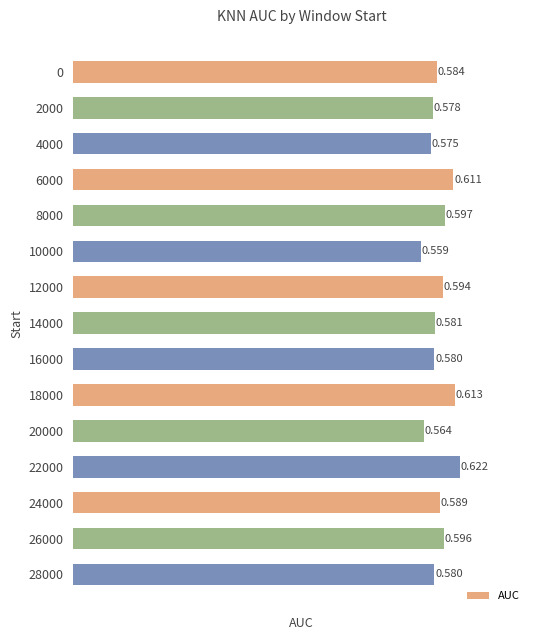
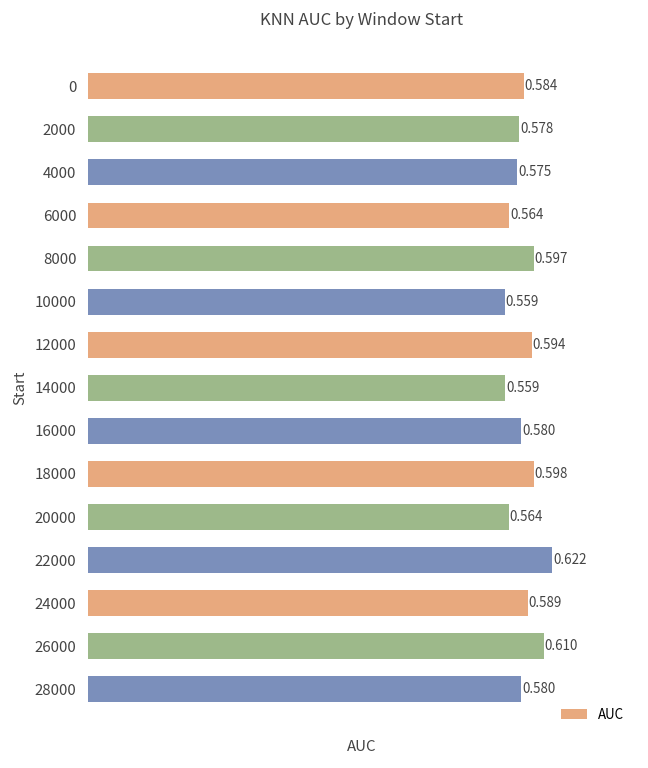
6000: 0.611 -> 0.564
14000: 0.581 -> 0.559
18000: 0.613 -> 0.598
26000: 0.596 -> 0.610
